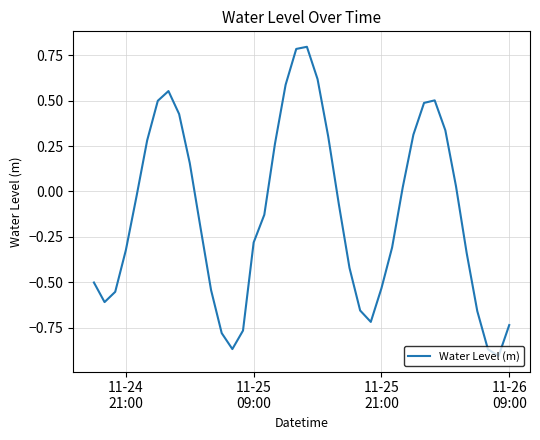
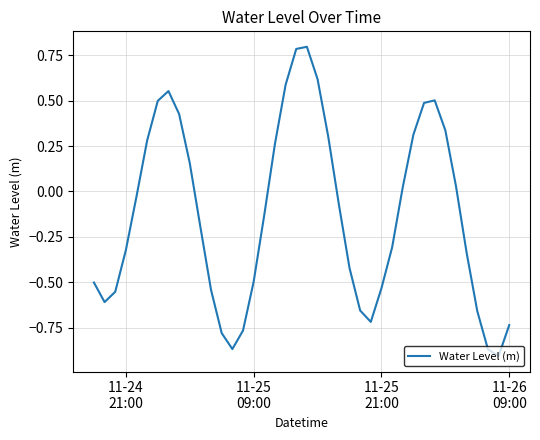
11-25 09:00: -0.28 -> -0.50
